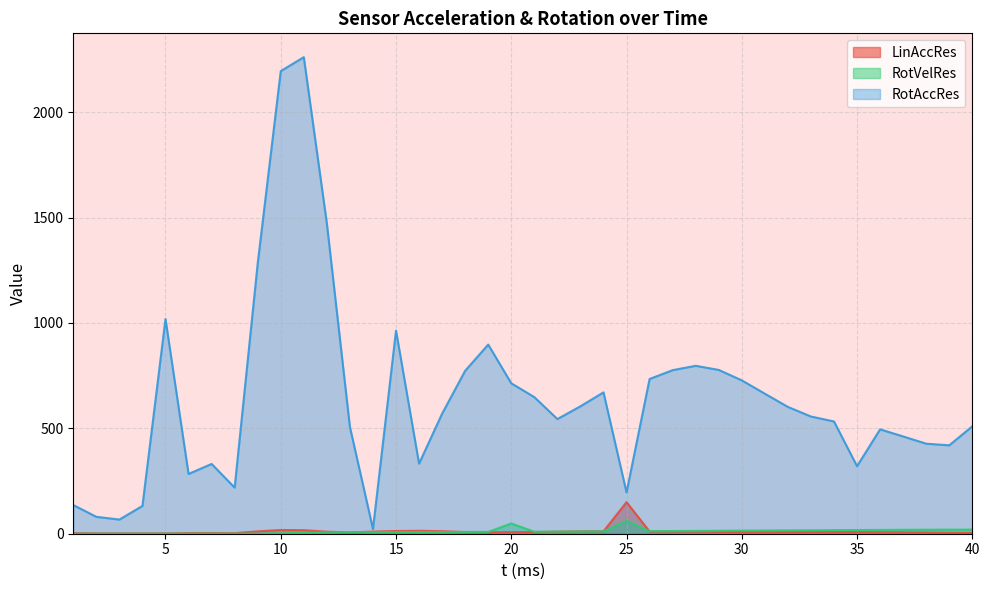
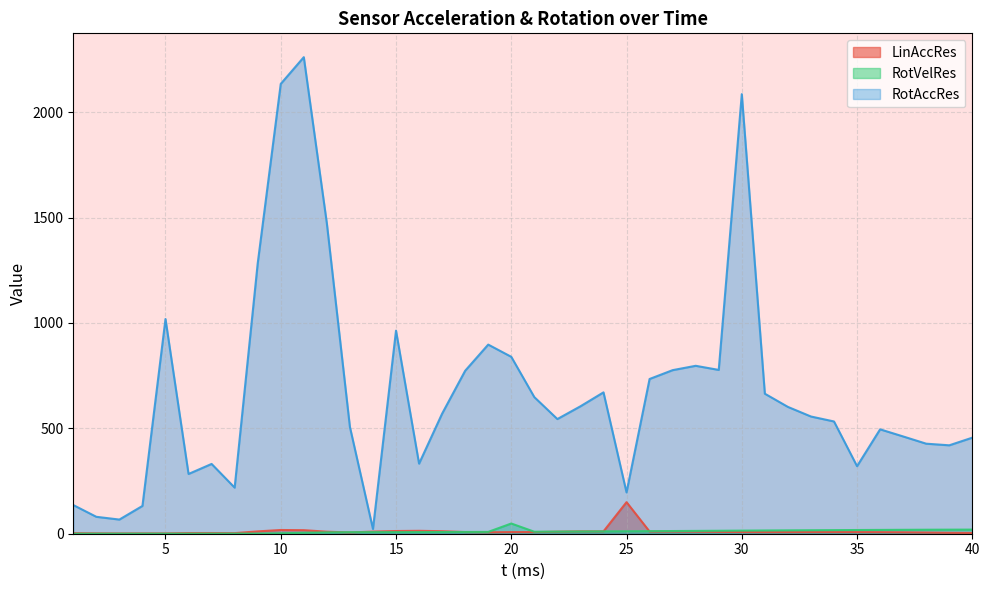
RotAccRes, 10: 2200 -> 2130
RotAccRes, 20: 710 -> 840
RotVelRes, 25: 60 -> 10
RotAccRes, 30: 730 -> 2090
RotAccRes, 40: 510 -> 460
